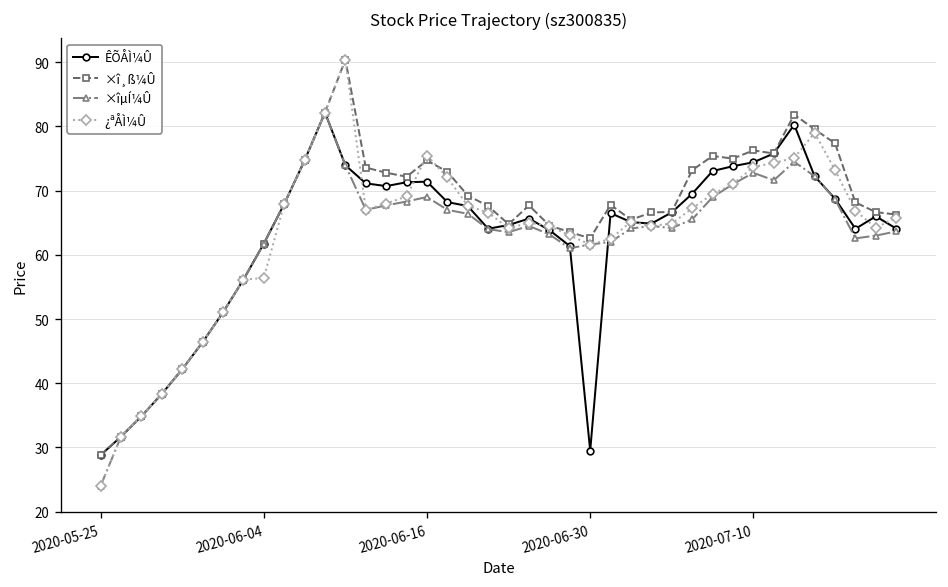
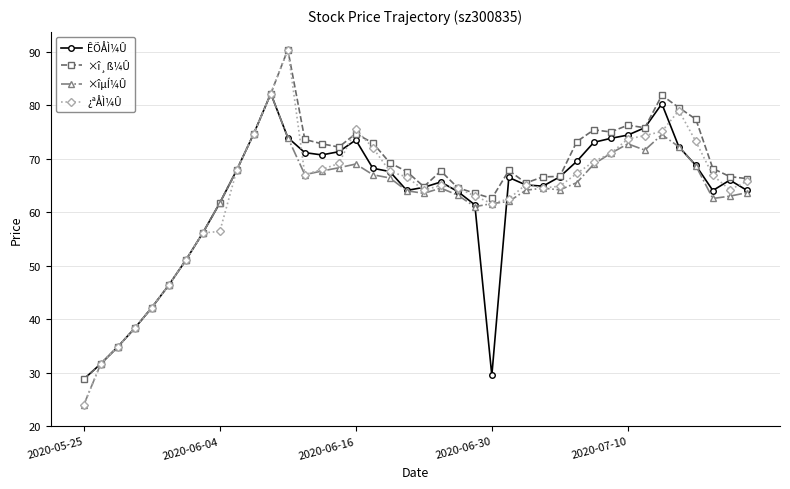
ÊÕÅÌ¼Û, 2020-06-16: 71 -> 74
